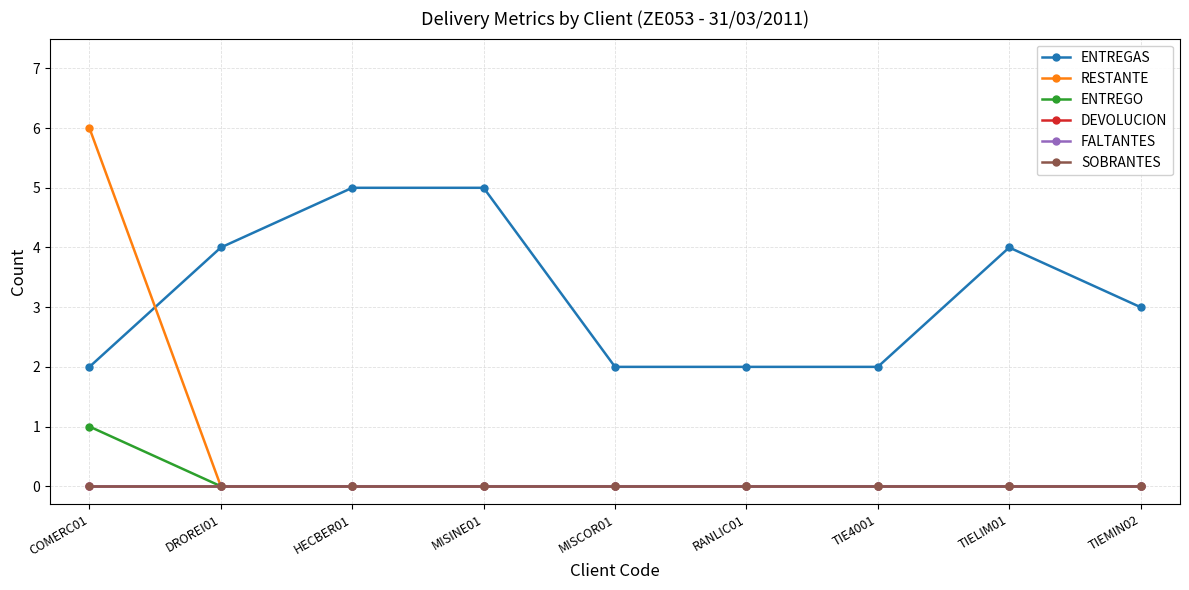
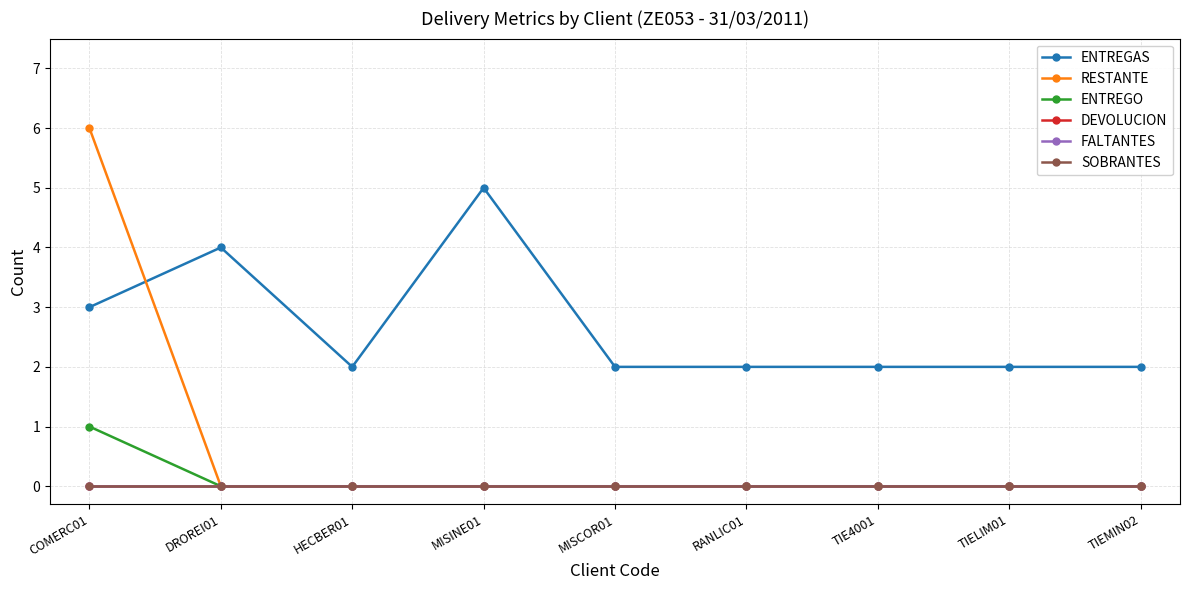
ENTREGAS, COMERC01: 2 -> 3
ENTREGAS, HECBER01: 5 -> 2
ENTREGAS, TIELIM01: 4 -> 2
ENTREGAS, TIEMIN02: 3 -> 2
